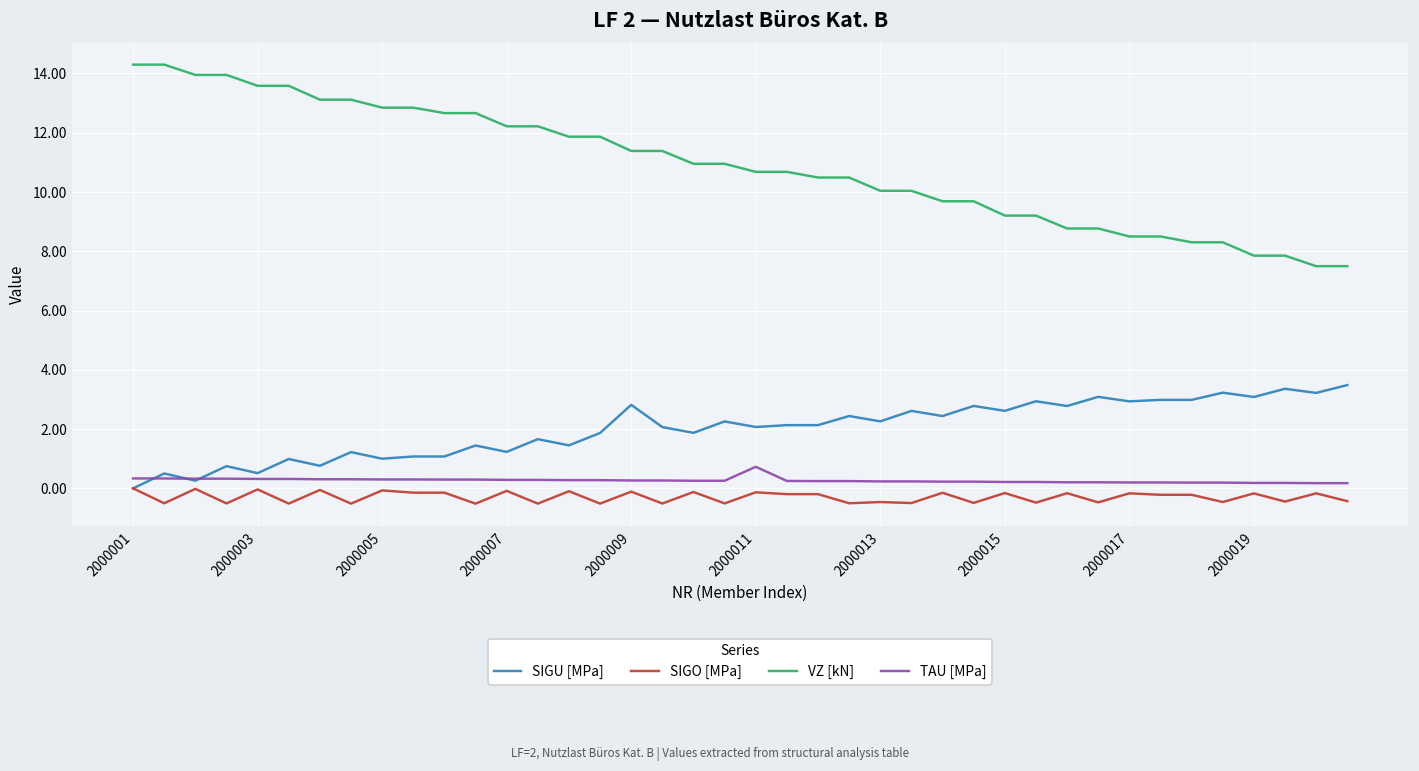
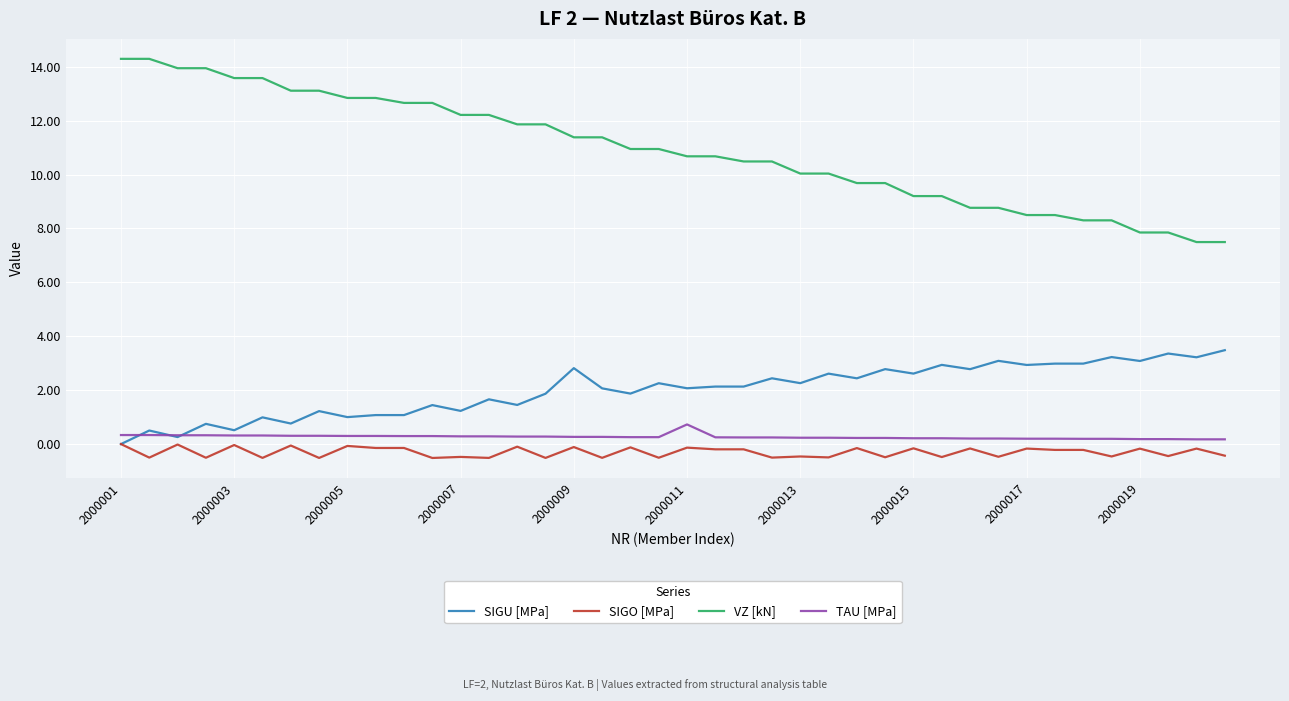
SIGO [MPa], 2000007: -0.1 -> -0.5
